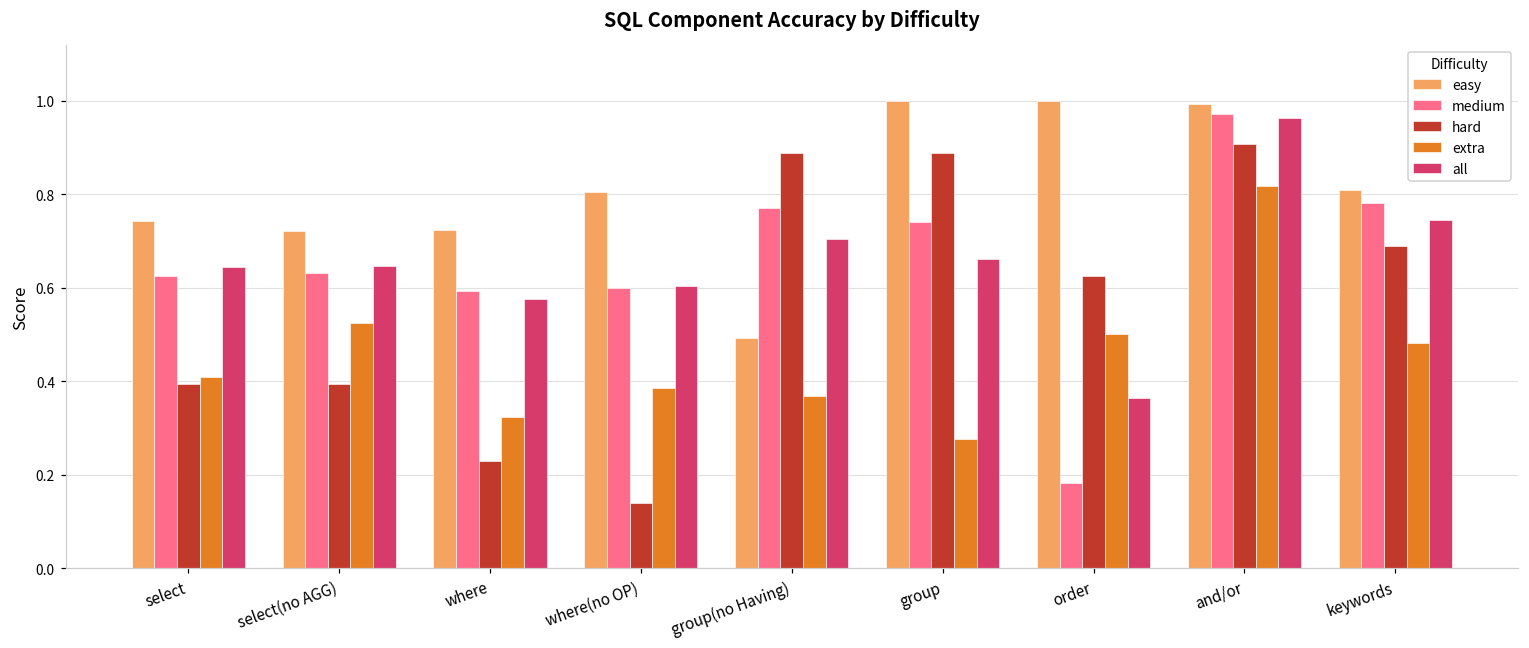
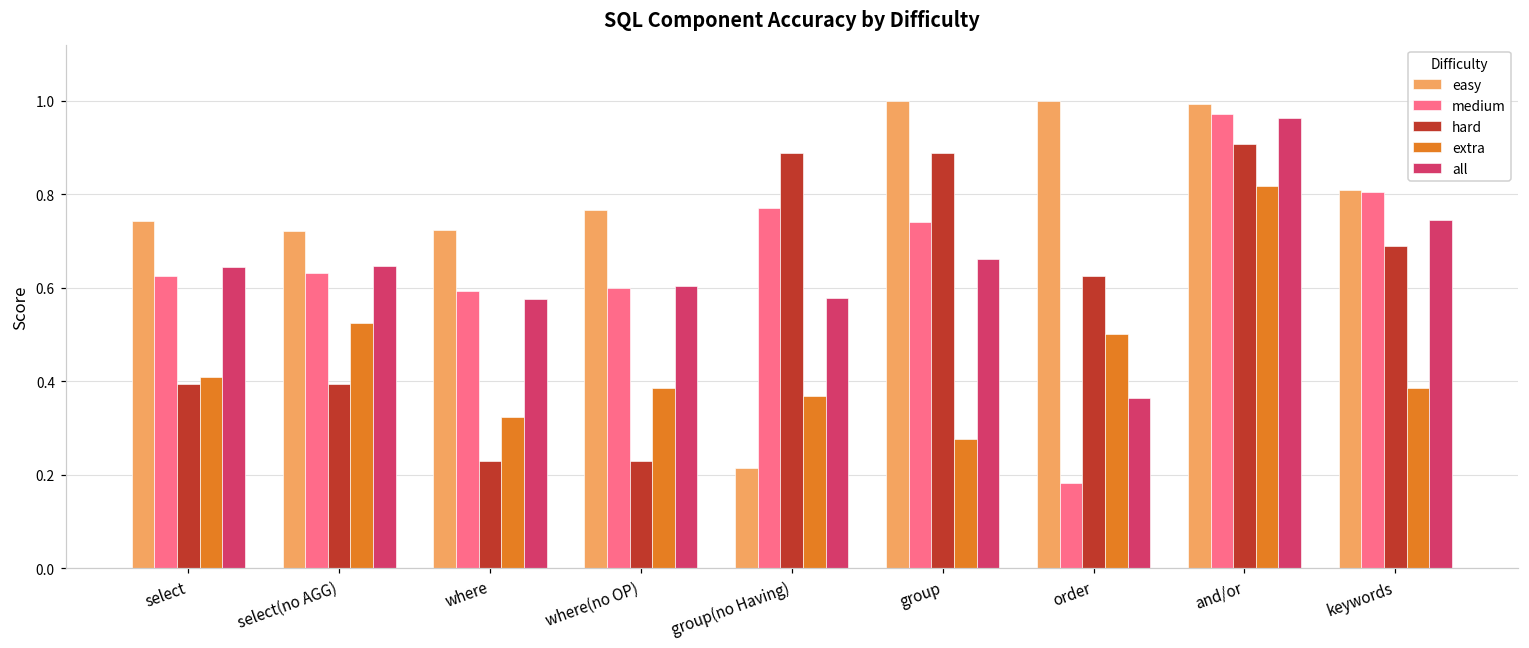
easy, where(no OP): 0.81 -> 0.77
hard, where(no OP): 0.14 -> 0.23
easy, group(no Having): 0.49 -> 0.21
all, group(no Having): 0.71 -> 0.58
medium, keywords: 0.78 -> 0.81
extra, keywords: 0.48 -> 0.39
